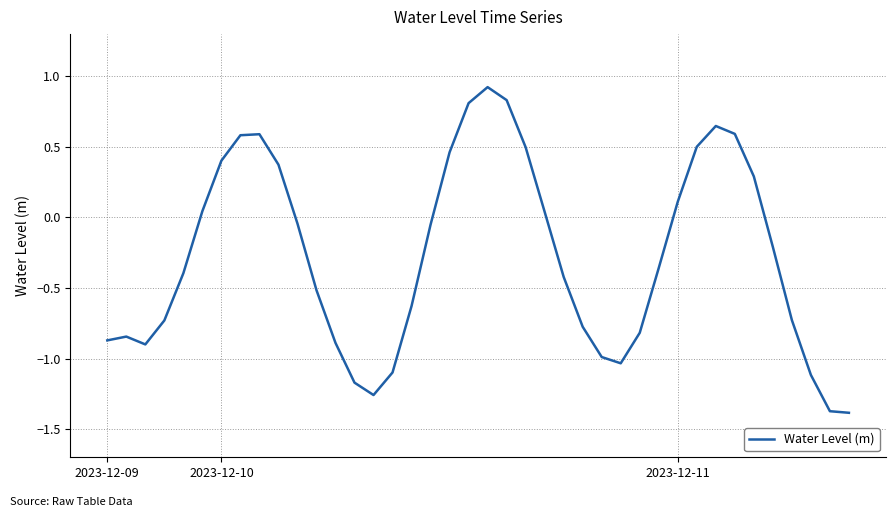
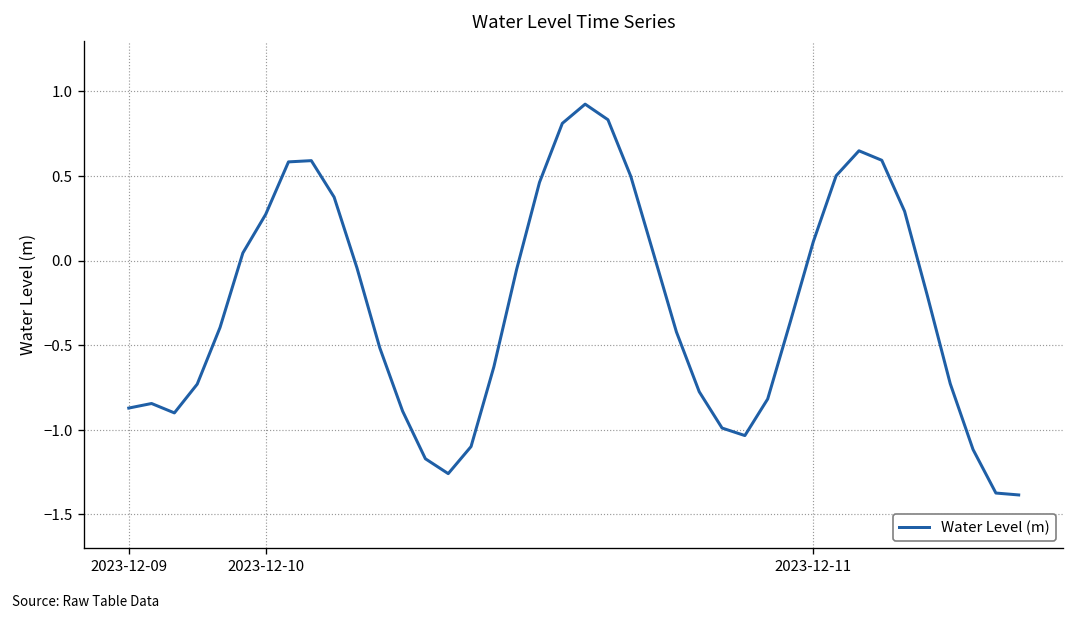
2023-12-10: 0.40 -> 0.27
